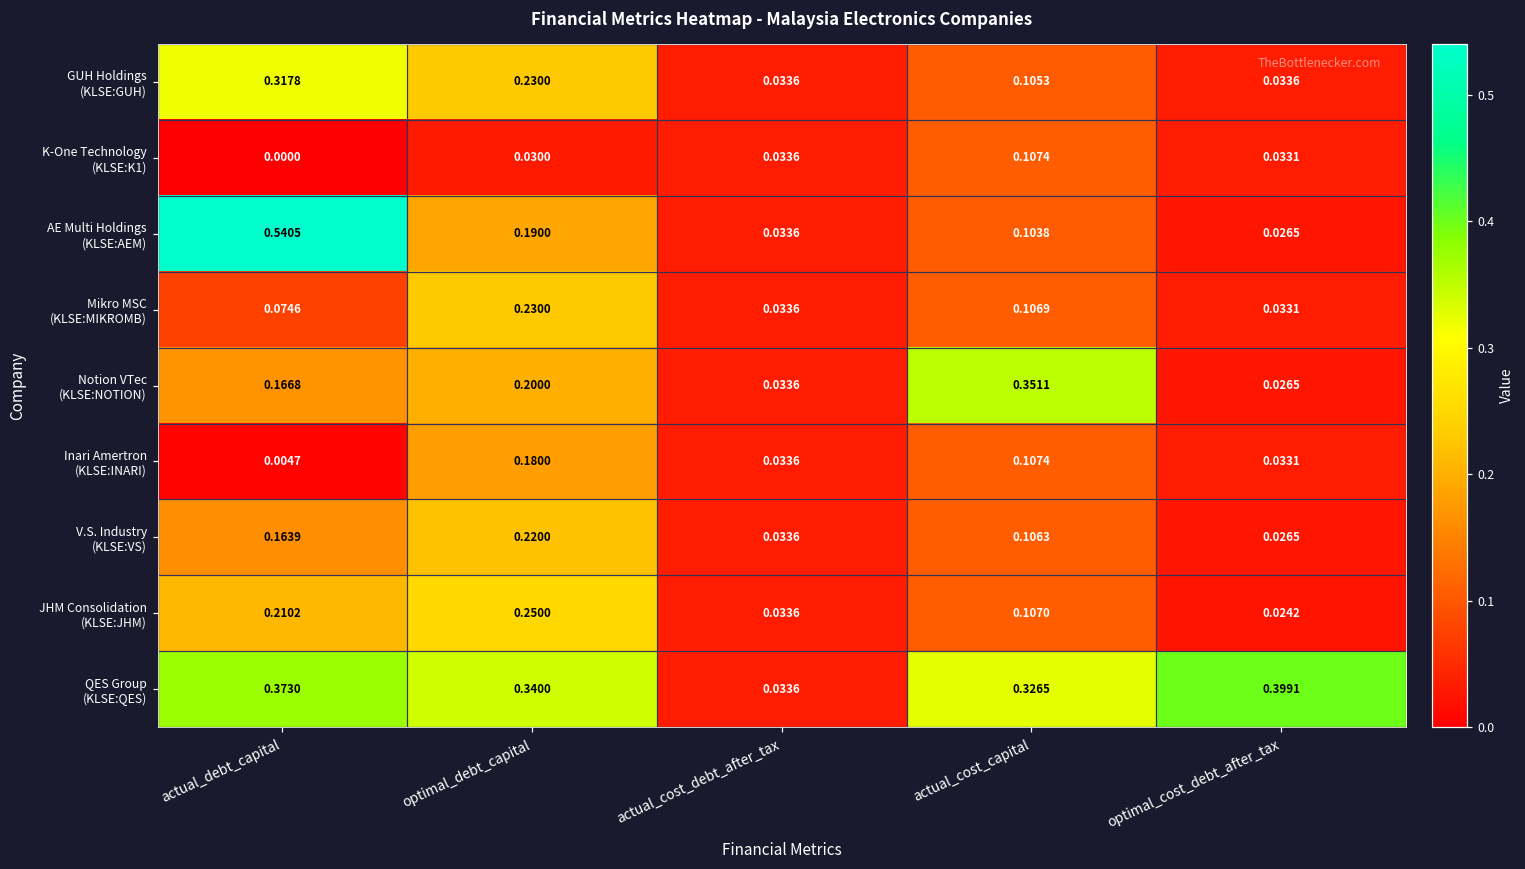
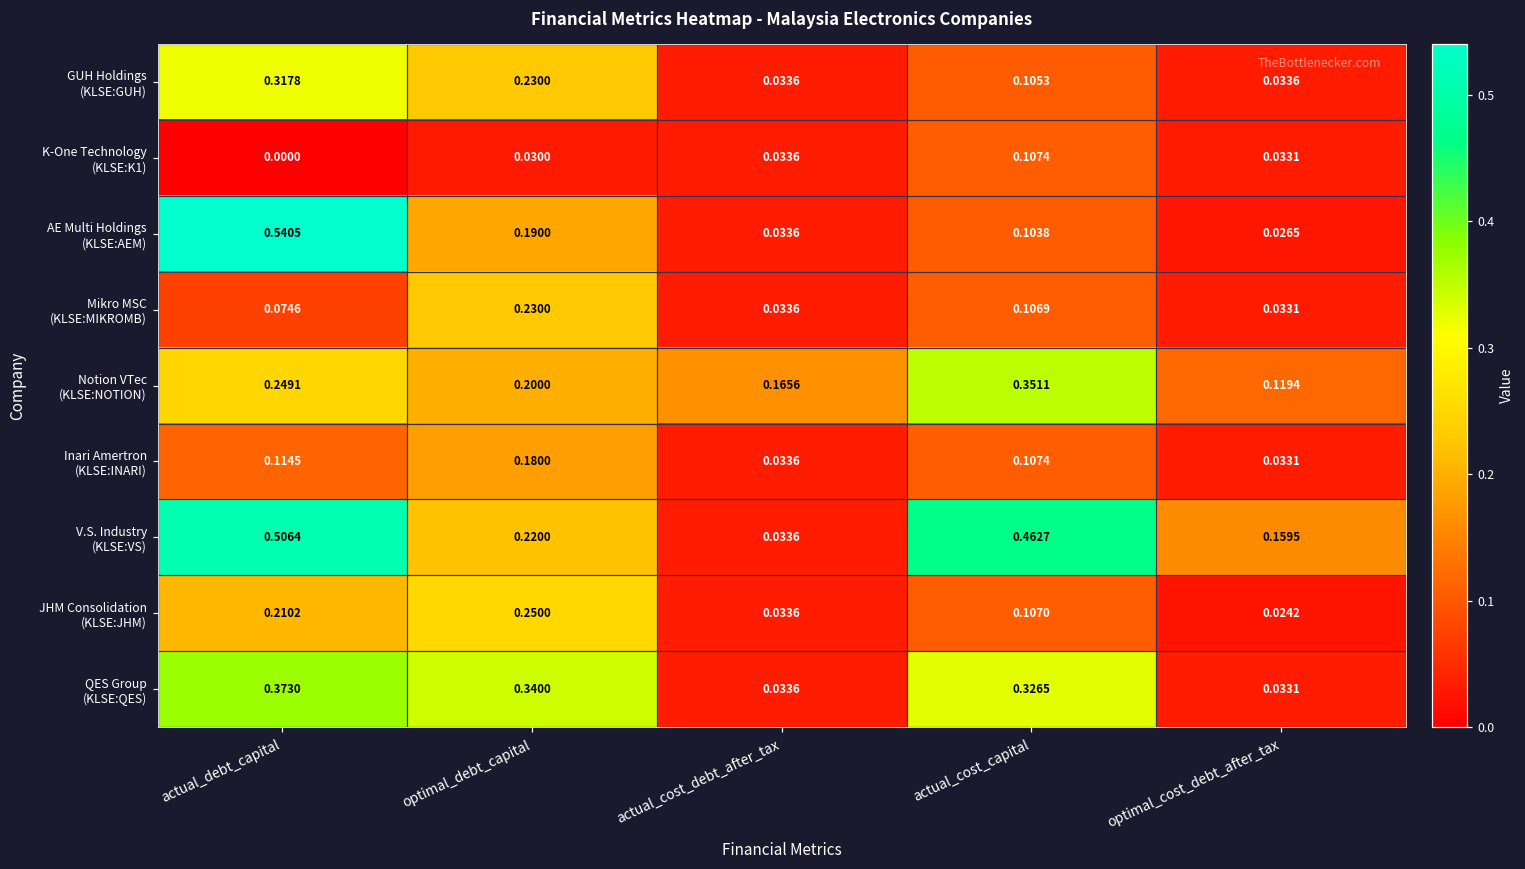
Notion VTec (KLSE:NOTION), actual_debt_capital: 0.1668 -> 0.2491
Notion VTec (KLSE:NOTION), actual_cost_debt_after_tax: 0.0336 -> 0.1656
Notion VTec (KLSE:NOTION), optimal_cost_debt_after_tax: 0.0265 -> 0.1194
Inari Amertron (KLSE:INARI), actual_debt_capital: 0.0047 -> 0.1145
V.S. Industry (KLSE:VS), actual_debt_capital: 0.1639 -> 0.5064
V.S. Industry (KLSE:VS), actual_cost_capital: 0.1063 -> 0.4627
V.S. Industry (KLSE:VS), optimal_cost_debt_after_tax: 0.0265 -> 0.1595
QES Group (KLSE:QES), optimal_cost_debt_after_tax: 0.3991 -> 0.0331
